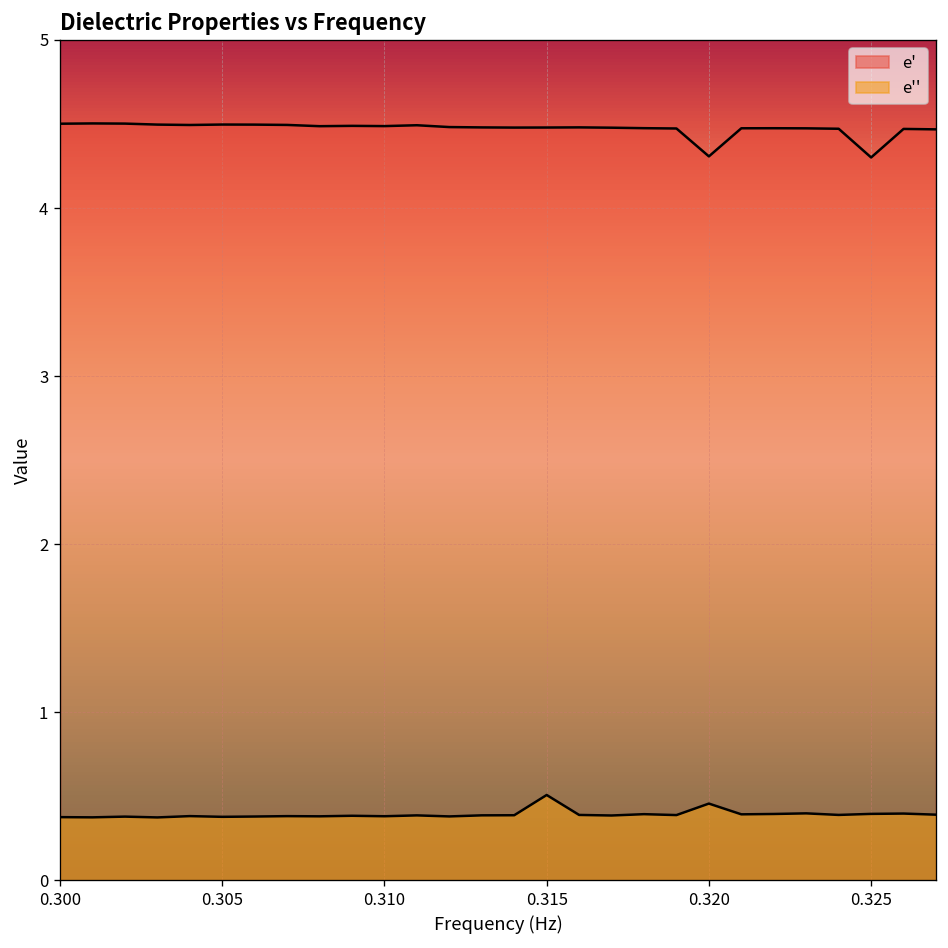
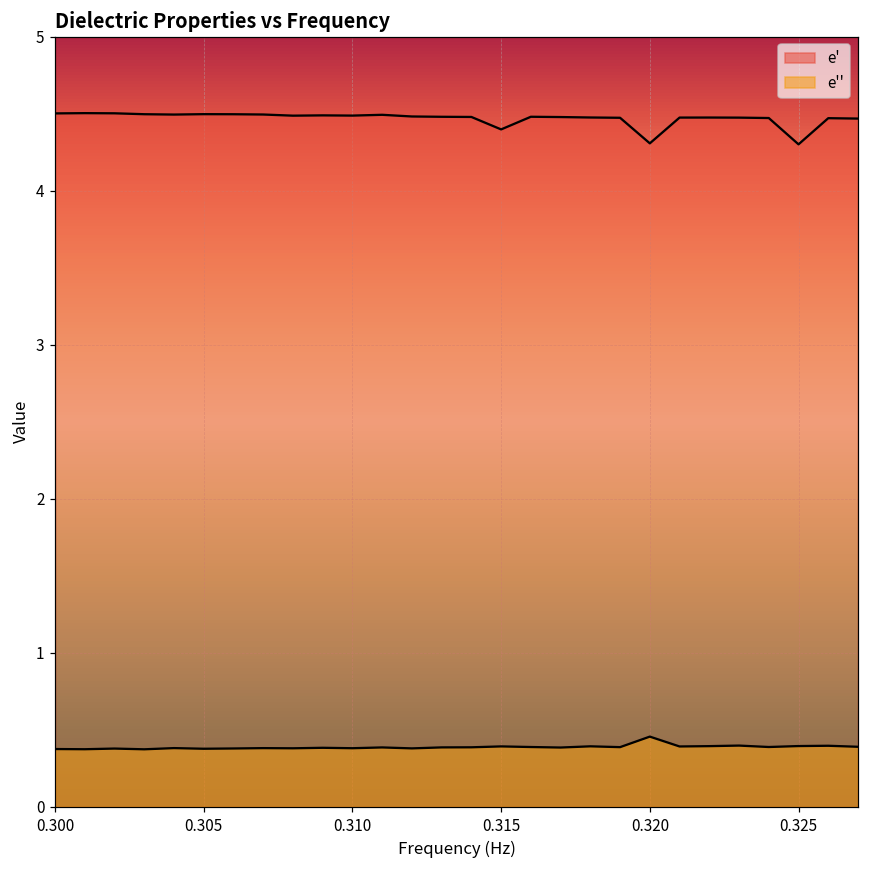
e', 0.315: 4.48 -> 4.40
e'', 0.315: 0.51 -> 0.39
